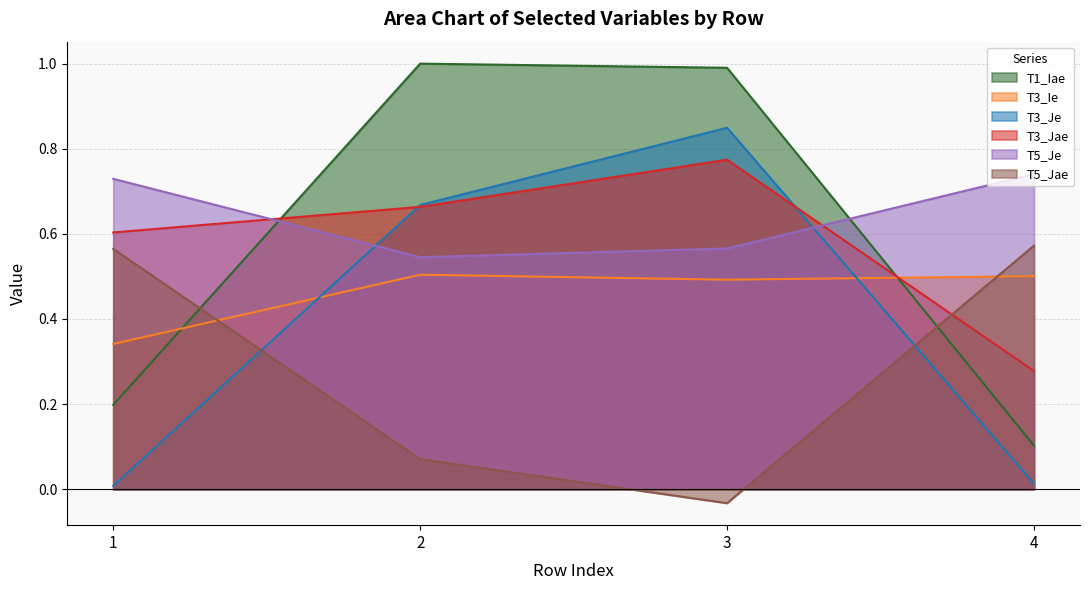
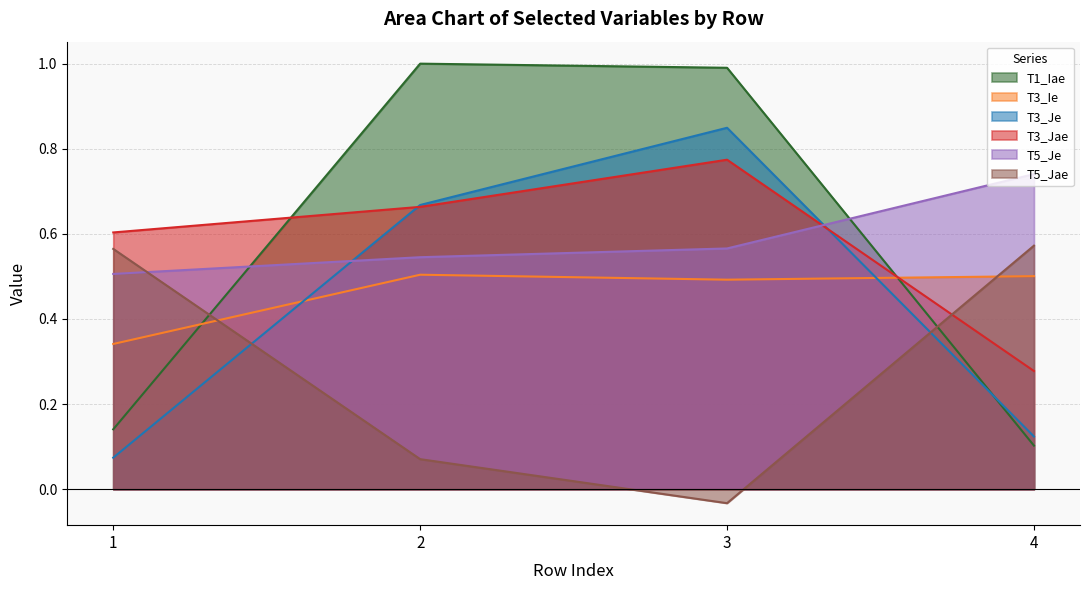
T1_Iae, 1: 0.20 -> 0.14
T3_Je, 1: 0.01 -> 0.07
T5_Je, 1: 0.73 -> 0.51
T3_Je, 4: 0.01 -> 0.12
